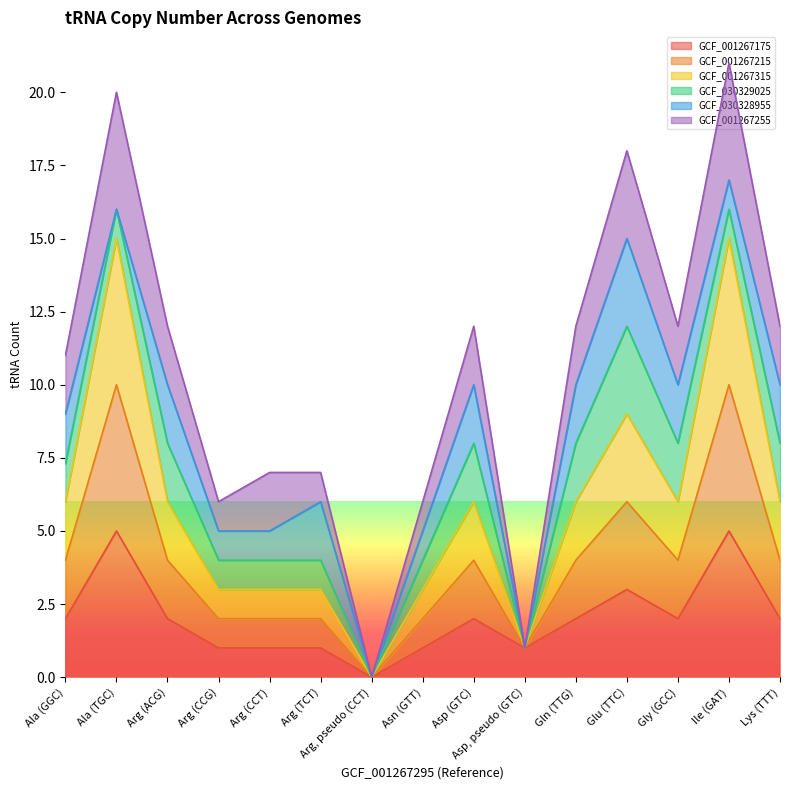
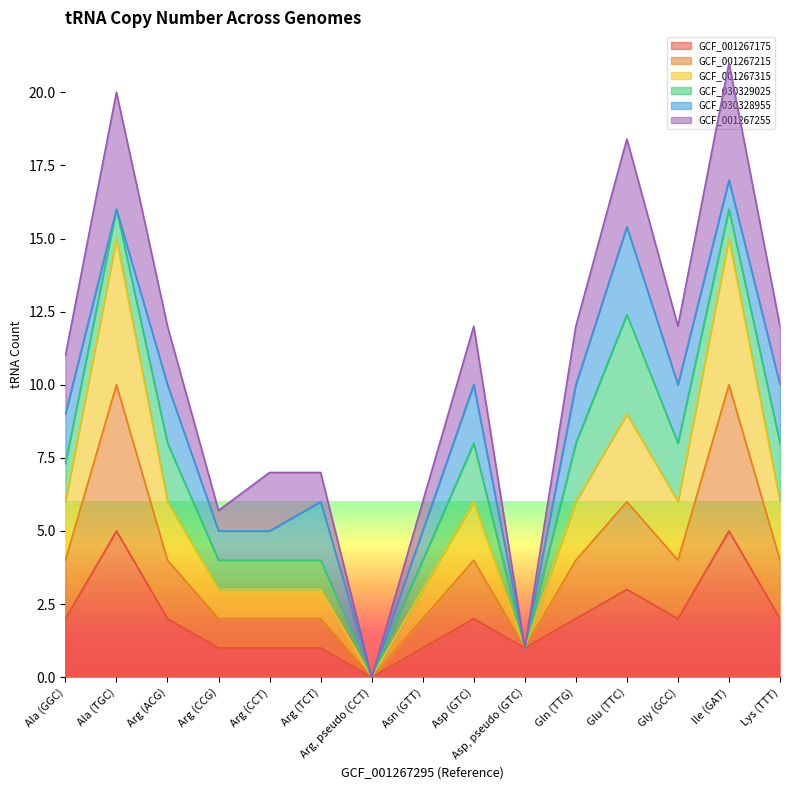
GCF_001267255, Arg (CCG): 1.0 -> 0.7
GCF_030329025, Glu (TTC): 3.0 -> 3.4
